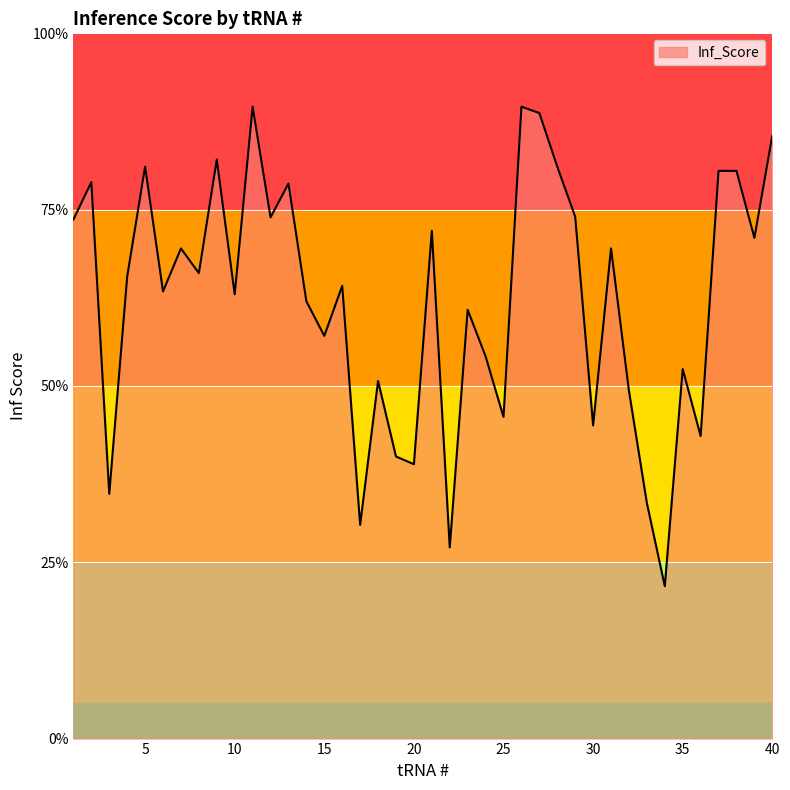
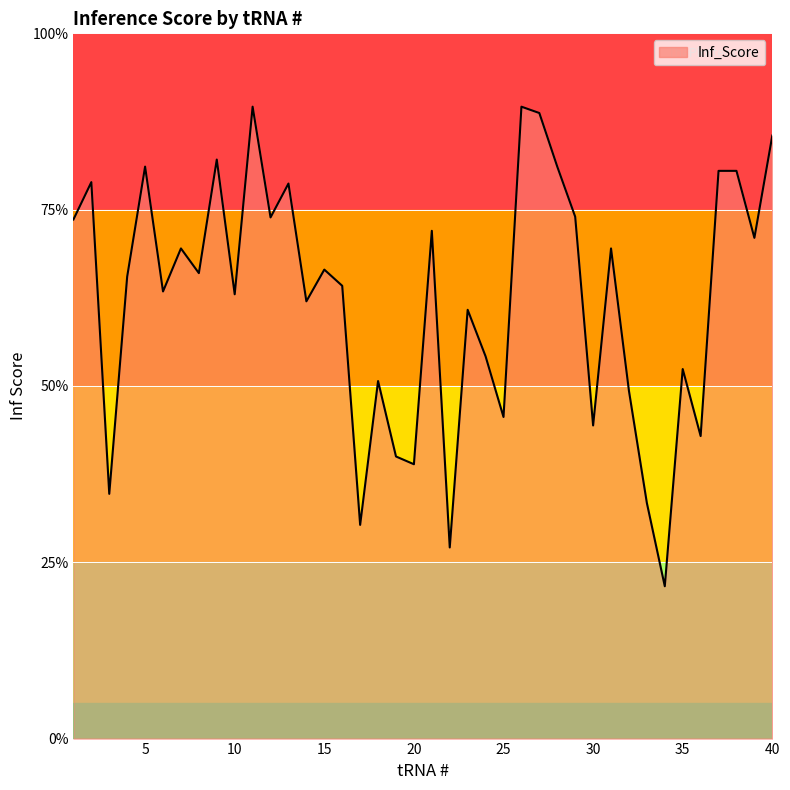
15: 57% -> 67%
